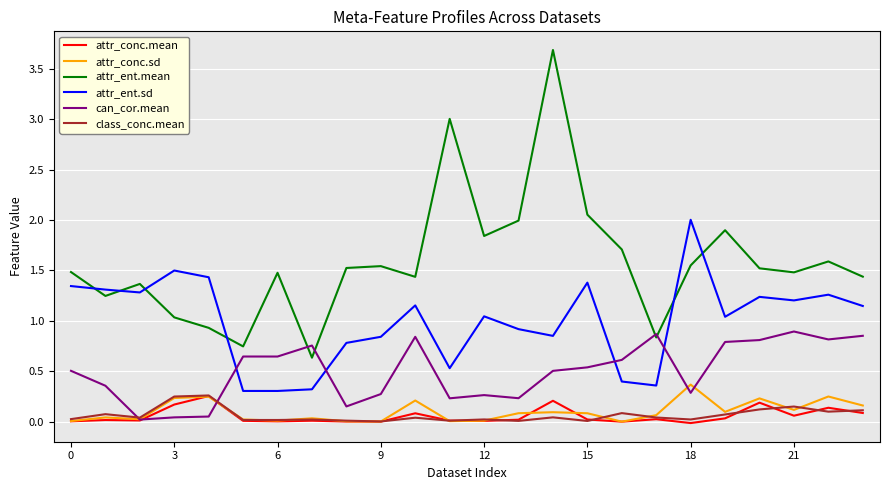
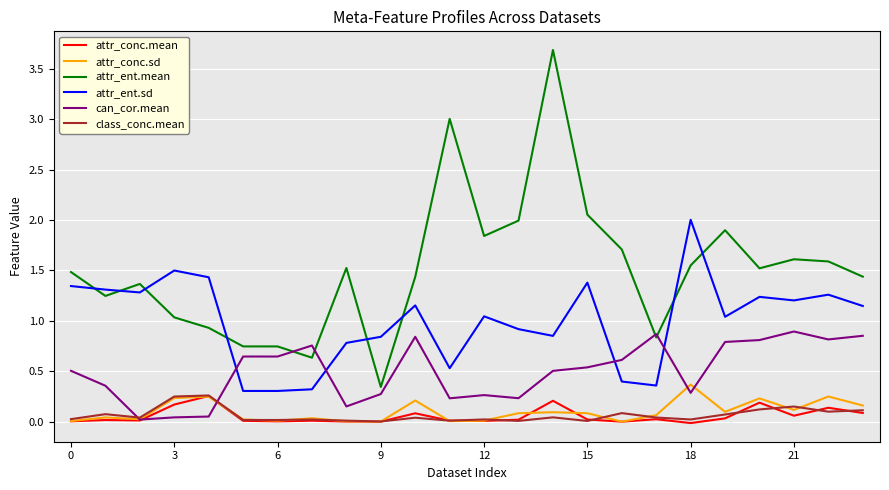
attr_ent.mean, 6: 1.48 -> 0.75
attr_ent.mean, 9: 1.54 -> 0.34
attr_ent.mean, 21: 1.48 -> 1.61
